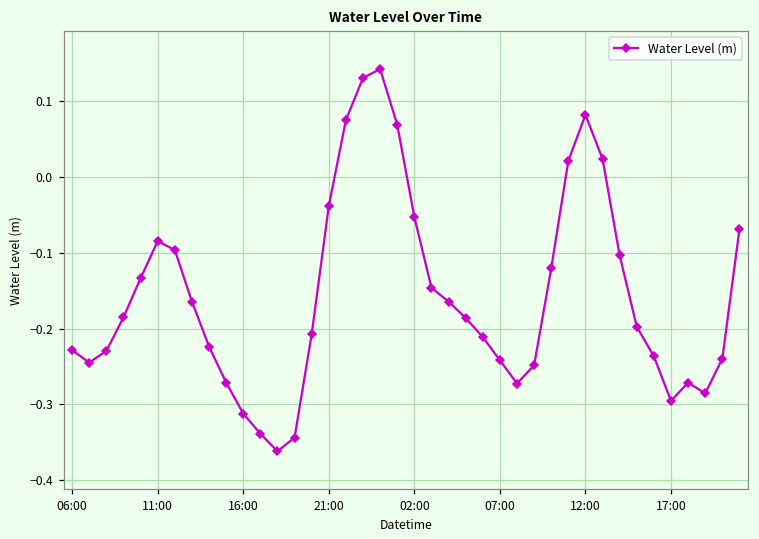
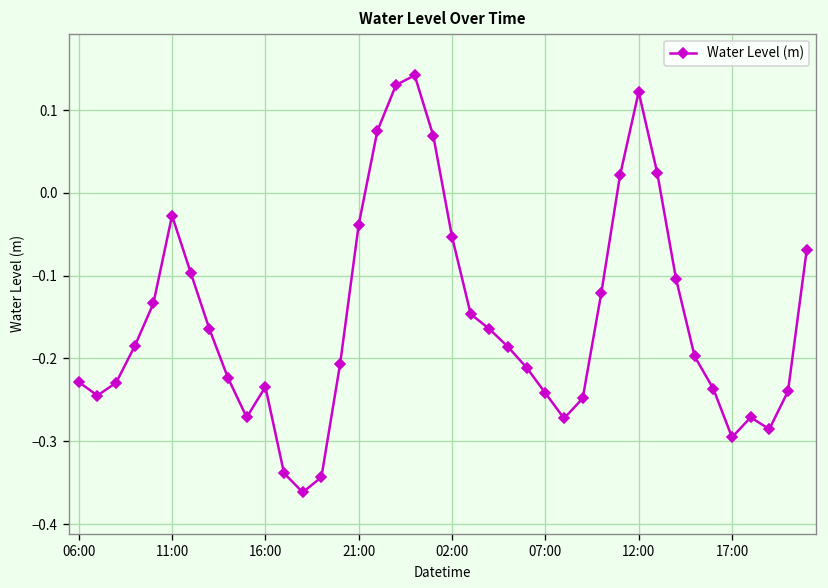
11:00: -0.08 -> -0.03
16:00: -0.31 -> -0.23
12:00: 0.08 -> 0.12
